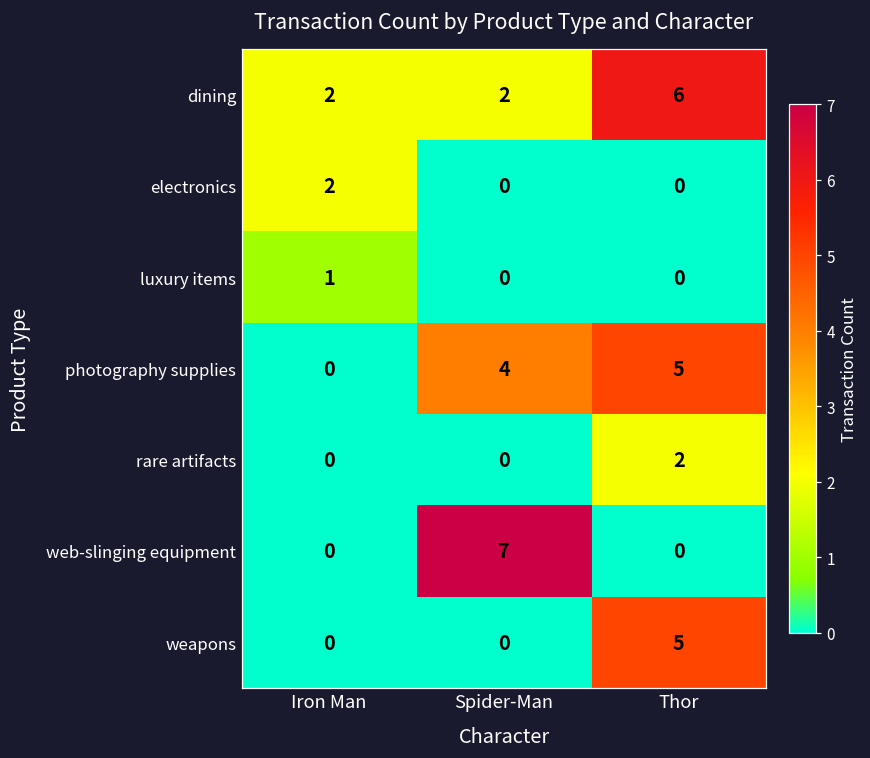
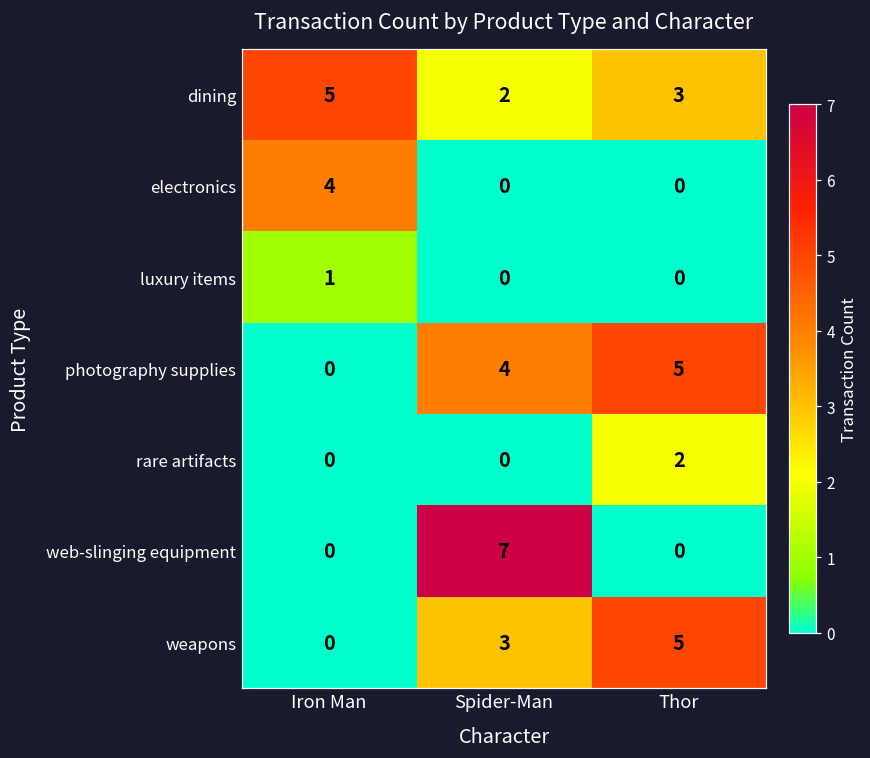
dining, Iron Man: 2 -> 5
dining, Thor: 6 -> 3
electronics, Iron Man: 2 -> 4
weapons, Spider-Man: 0 -> 3
